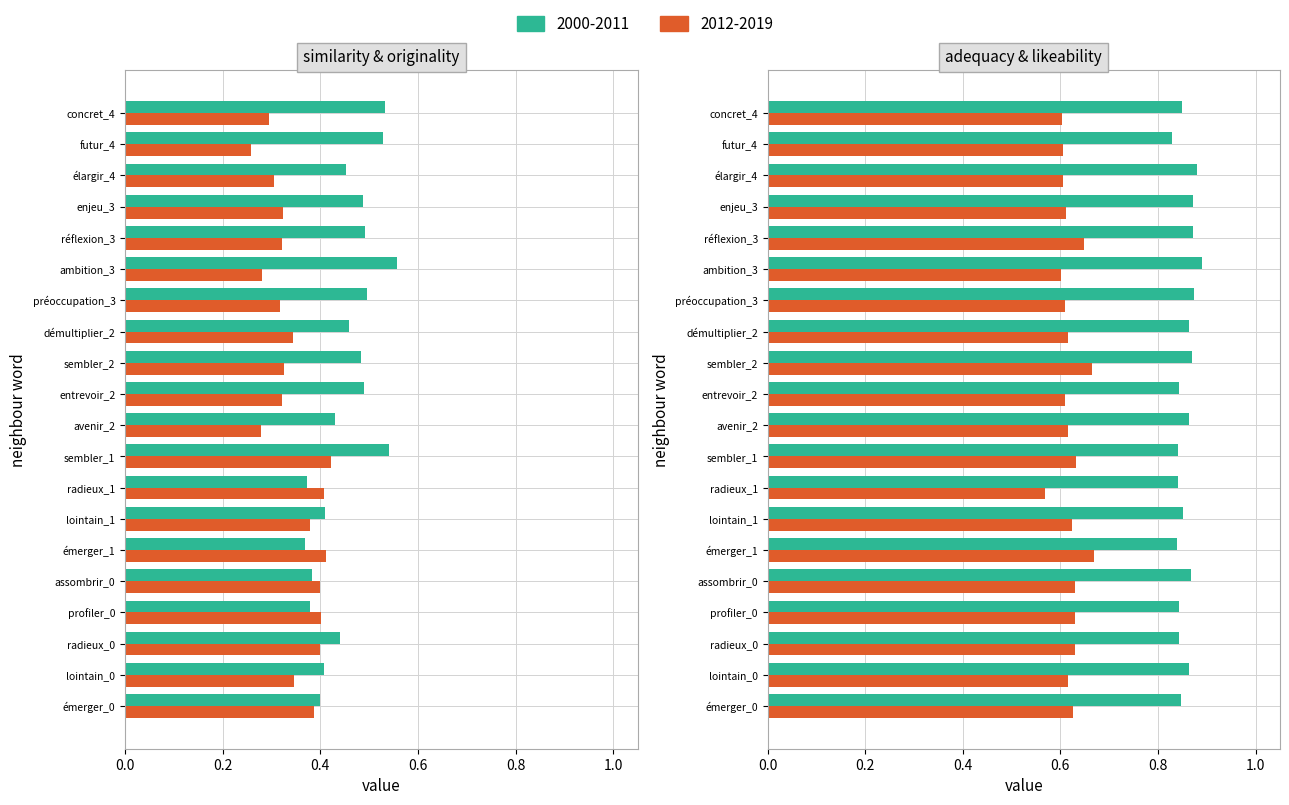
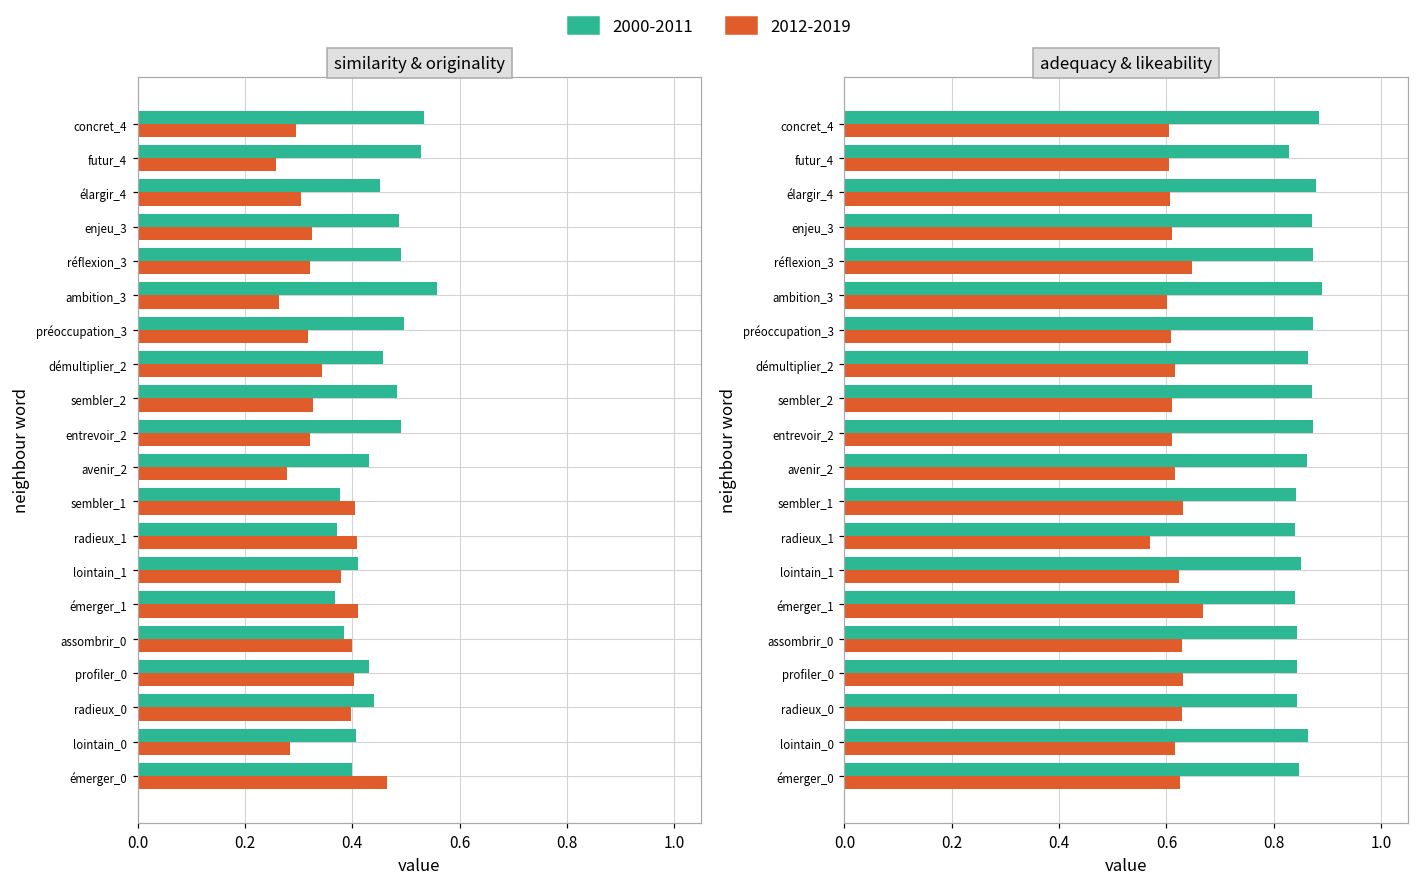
similarity & originality, 2012-2019, ambition_3: 0.28 -> 0.26
similarity & originality, 2000-2011, sembler_1: 0.54 -> 0.38
similarity & originality, 2012-2019, sembler_1: 0.42 -> 0.40
similarity & originality, 2000-2011, profiler_0: 0.38 -> 0.43
similarity & originality, 2012-2019, lointain_0: 0.35 -> 0.28
similarity & originality, 2012-2019, émerger_0: 0.39 -> 0.46
adequacy & likeability, 2000-2011, concret_4: 0.85 -> 0.88
adequacy & likeability, 2012-2019, sembler_2: 0.66 -> 0.61
adequacy & likeability, 2000-2011, entrevoir_2: 0.84 -> 0.87
adequacy & likeability, 2000-2011, assombrir_0: 0.87 -> 0.84
